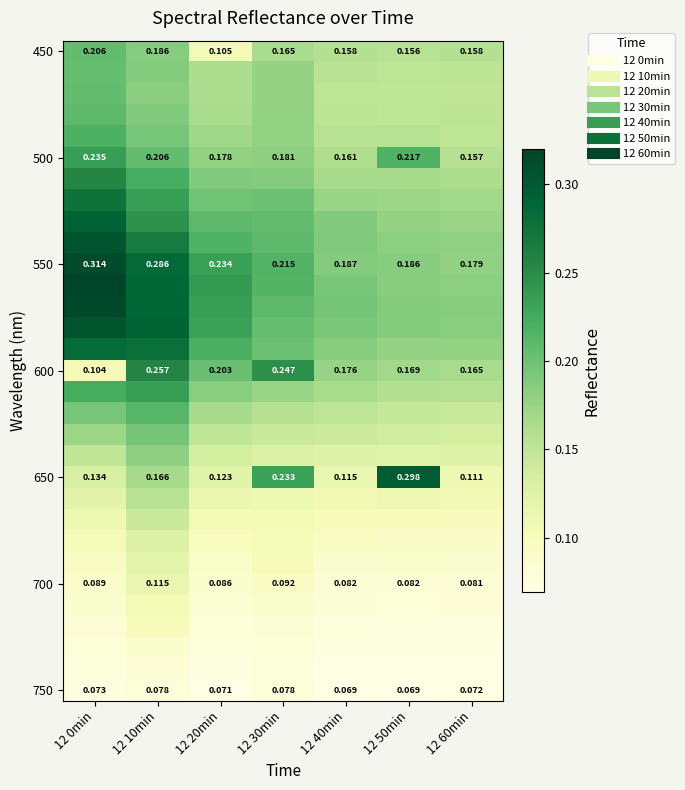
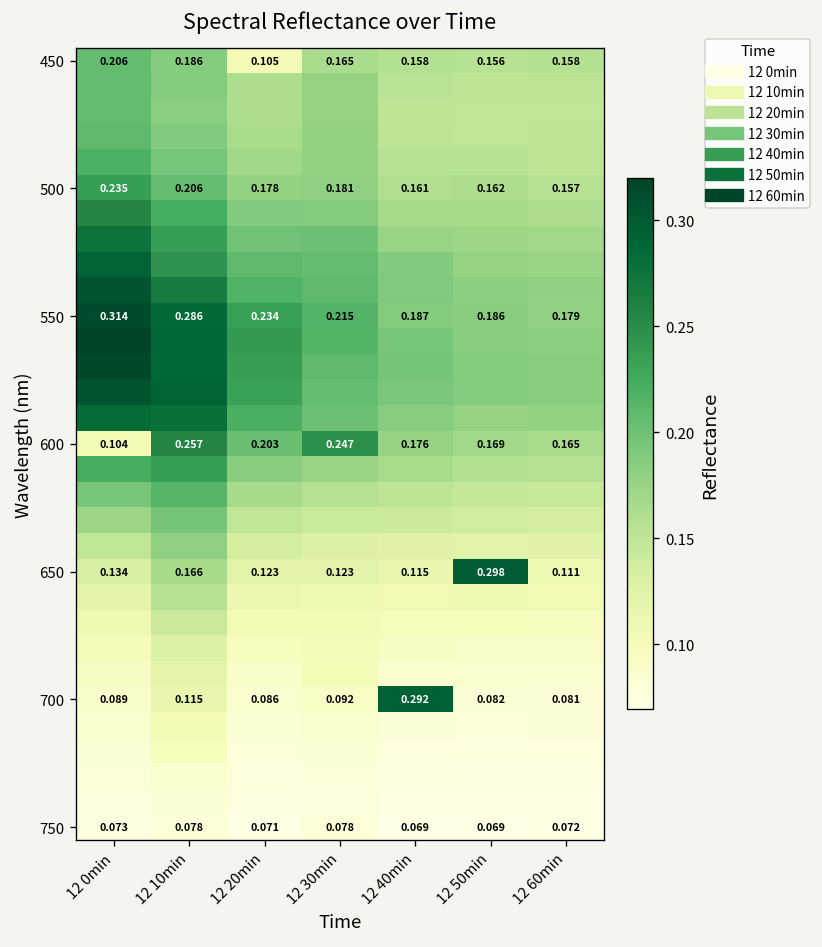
500, 12 50min: 0.217 -> 0.162
650, 12 30min: 0.233 -> 0.123
700, 12 40min: 0.082 -> 0.292
